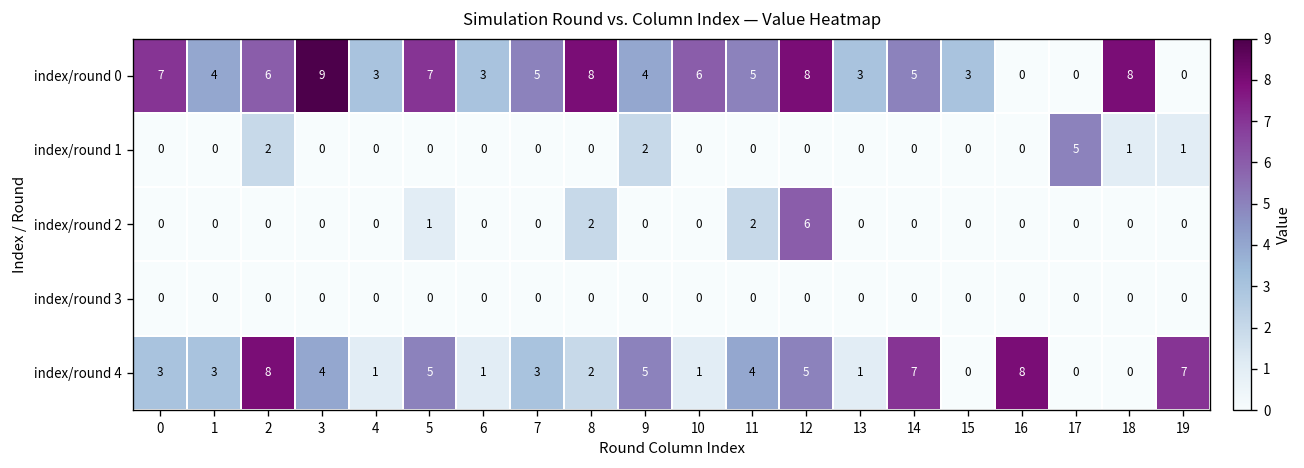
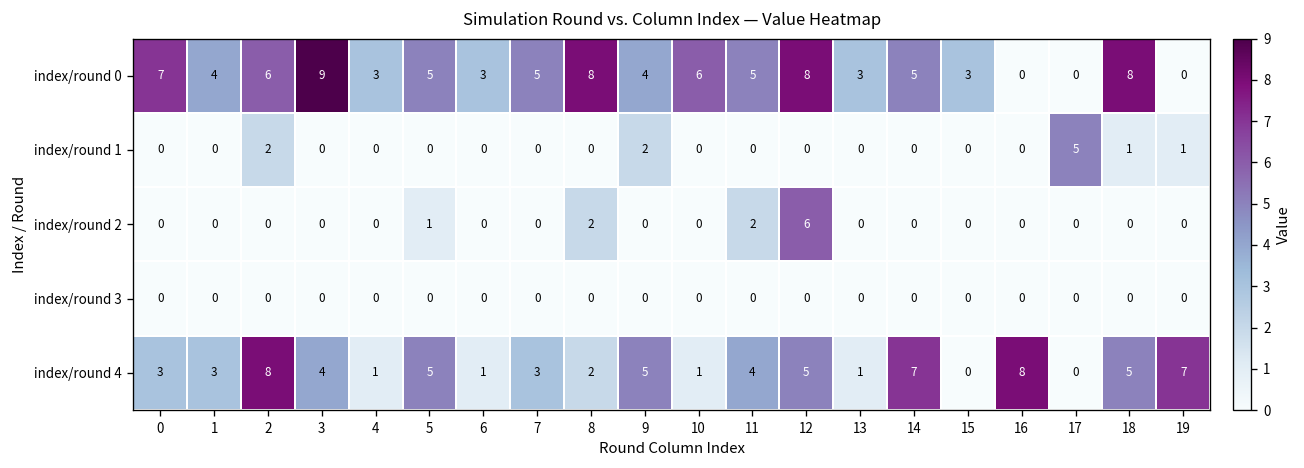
index/round 0, 5: 7 -> 5
index/round 4, 18: 0 -> 5
